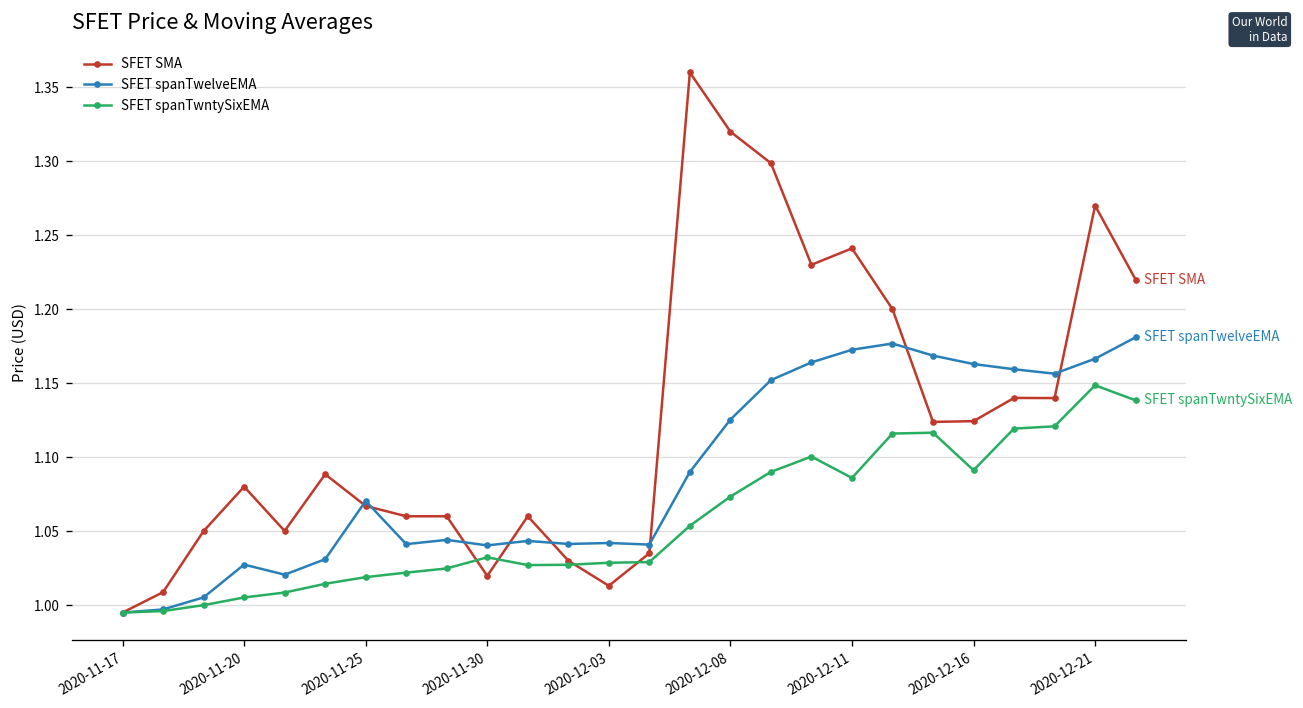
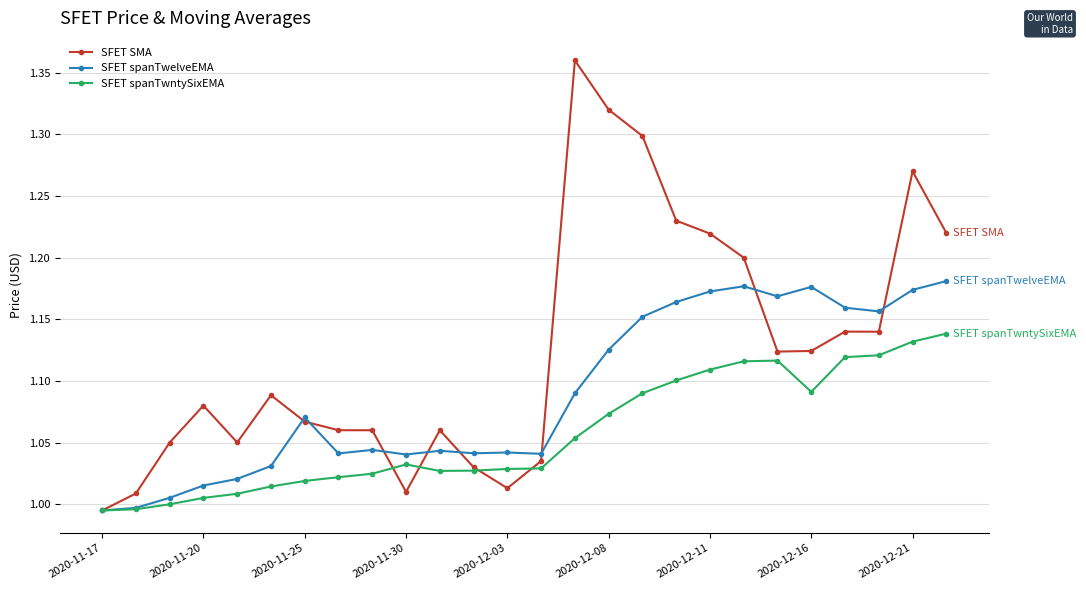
SFET spanTwelveEMA, 2020-11-20: 1.027 -> 1.015
SFET SMA, 2020-11-30: 1.020 -> 1.010
SFET SMA, 2020-12-11: 1.241 -> 1.220
SFET spanTwntySixEMA, 2020-12-11: 1.086 -> 1.109
SFET spanTwelveEMA, 2020-12-16: 1.163 -> 1.176
SFET spanTwelveEMA, 2020-12-21: 1.167 -> 1.174
SFET spanTwntySixEMA, 2020-12-21: 1.149 -> 1.132
